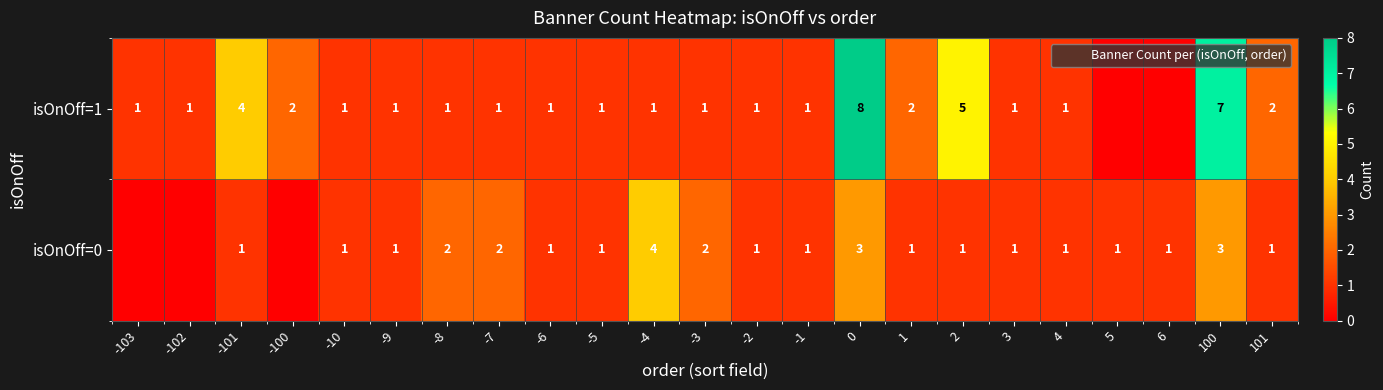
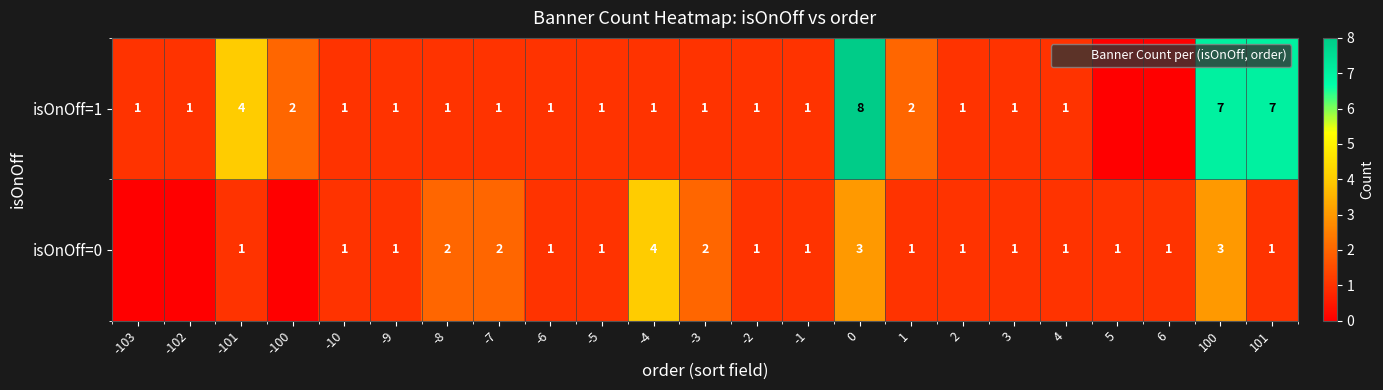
isOnOff=1, 2: 5 -> 1
isOnOff=1, 101: 2 -> 7
